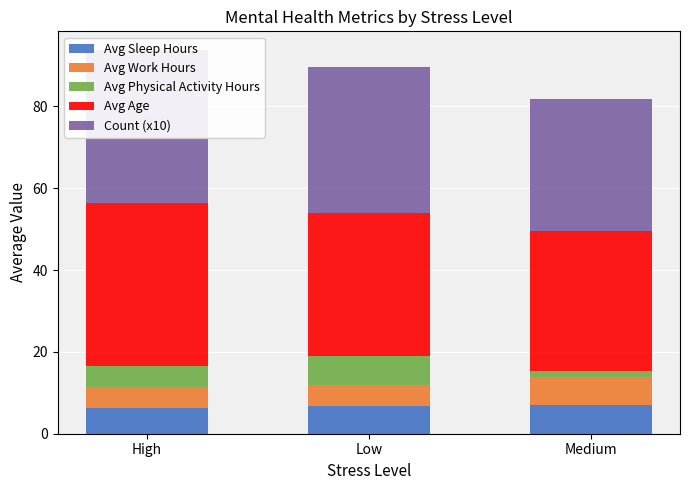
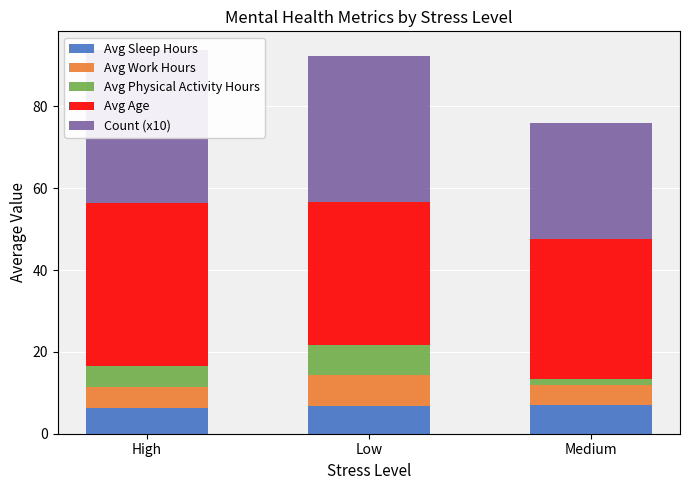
Avg Work Hours, Low: 5 -> 8
Avg Work Hours, Medium: 7 -> 5
Count (x10), Medium: 32 -> 28
